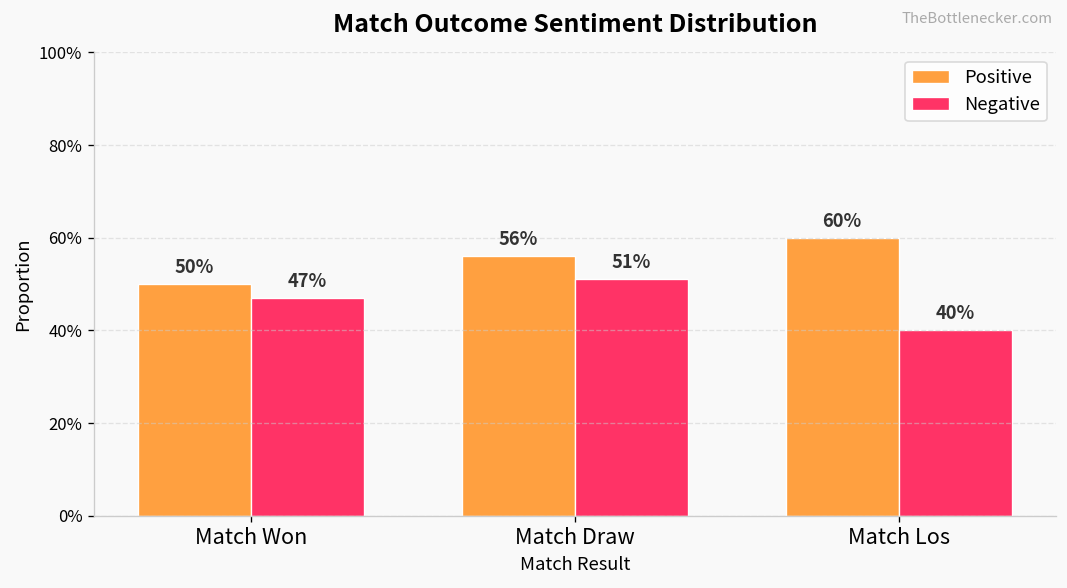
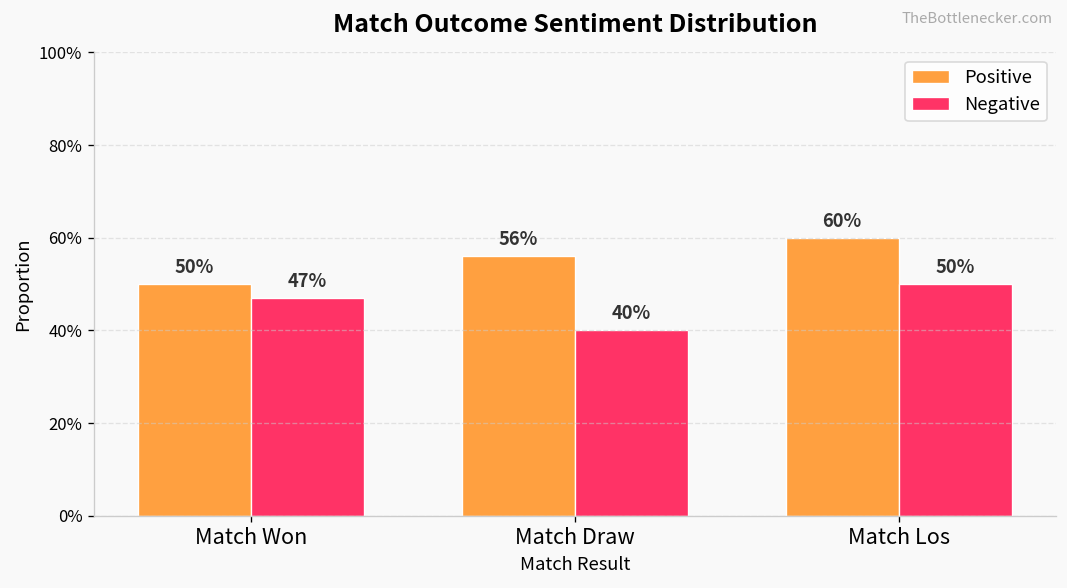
Negative, Match Draw: 51% -> 40%
Negative, Match Los: 40% -> 50%
